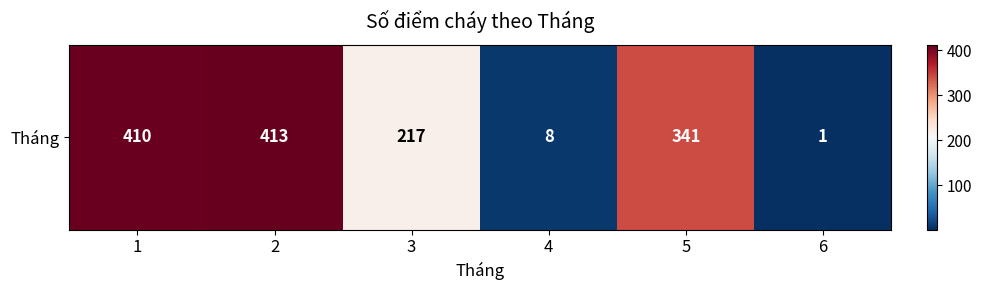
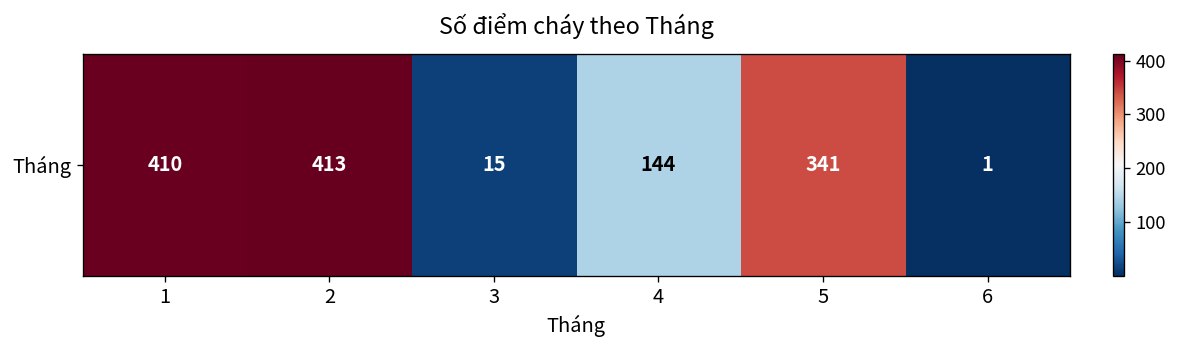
Tháng, 3: 217 -> 15
Tháng, 4: 8 -> 144
